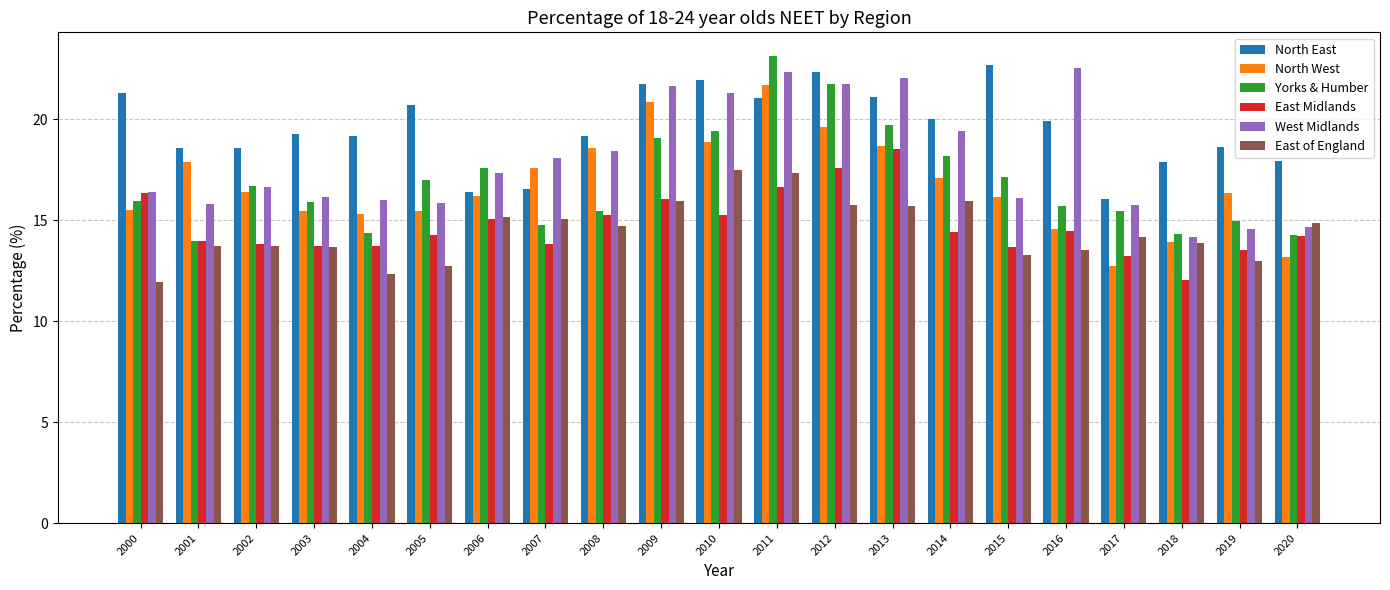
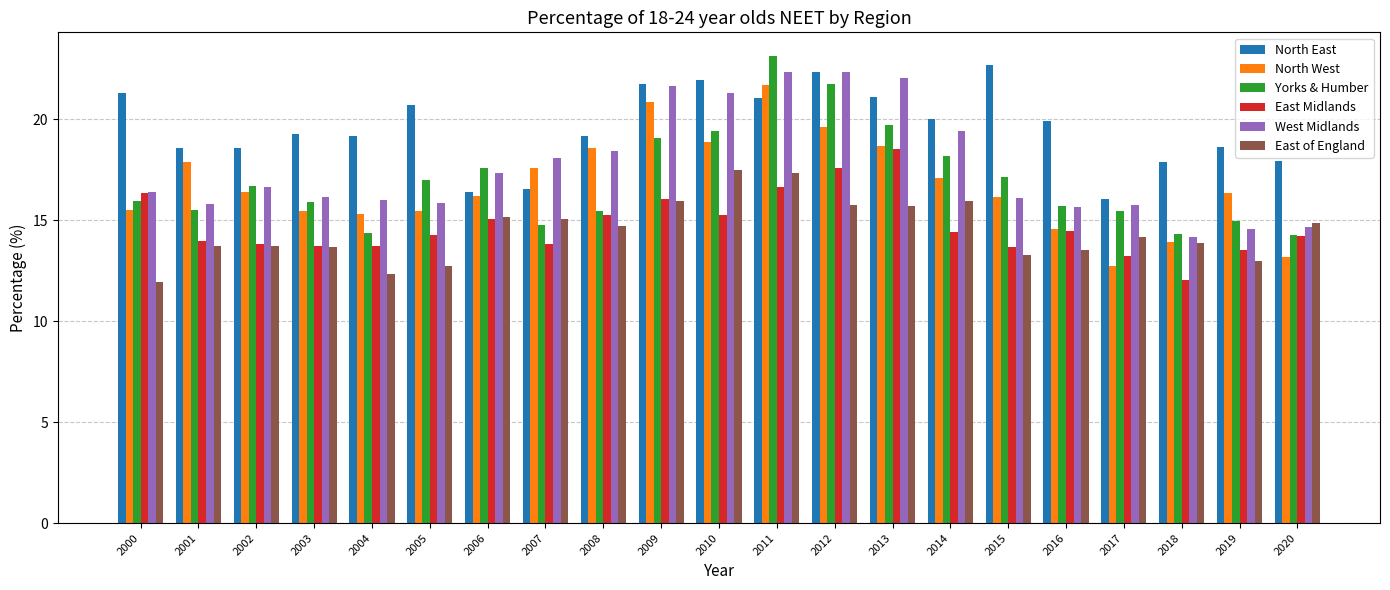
Yorks & Humber, 2001: 14.0 -> 15.5
West Midlands, 2012: 21.8 -> 22.3
West Midlands, 2016: 22.5 -> 15.7
